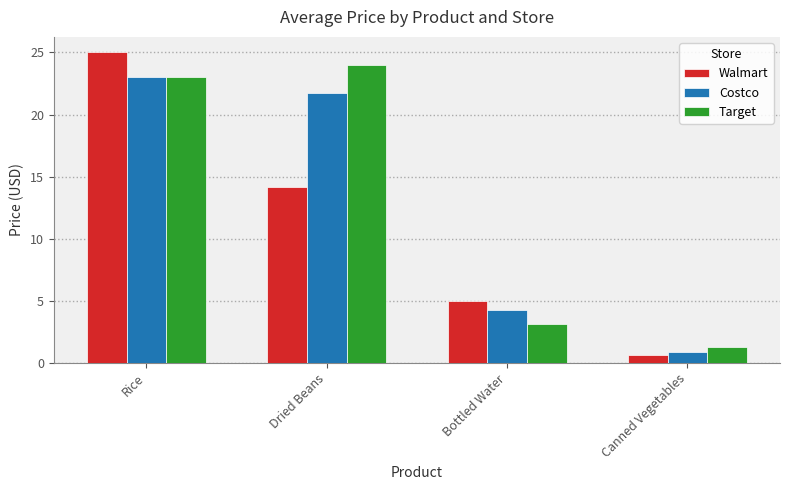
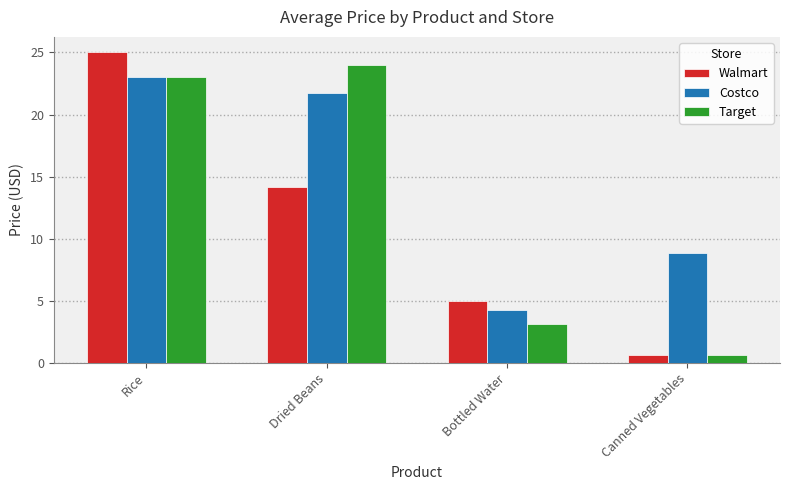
Costco, Canned Vegetables: 0.9 -> 8.9
Target, Canned Vegetables: 1.3 -> 0.7
